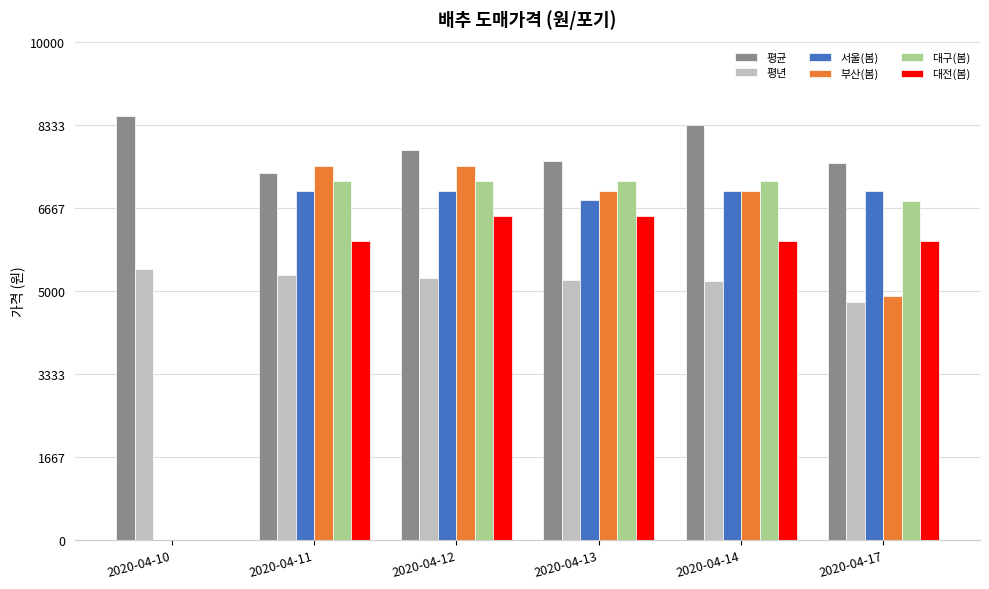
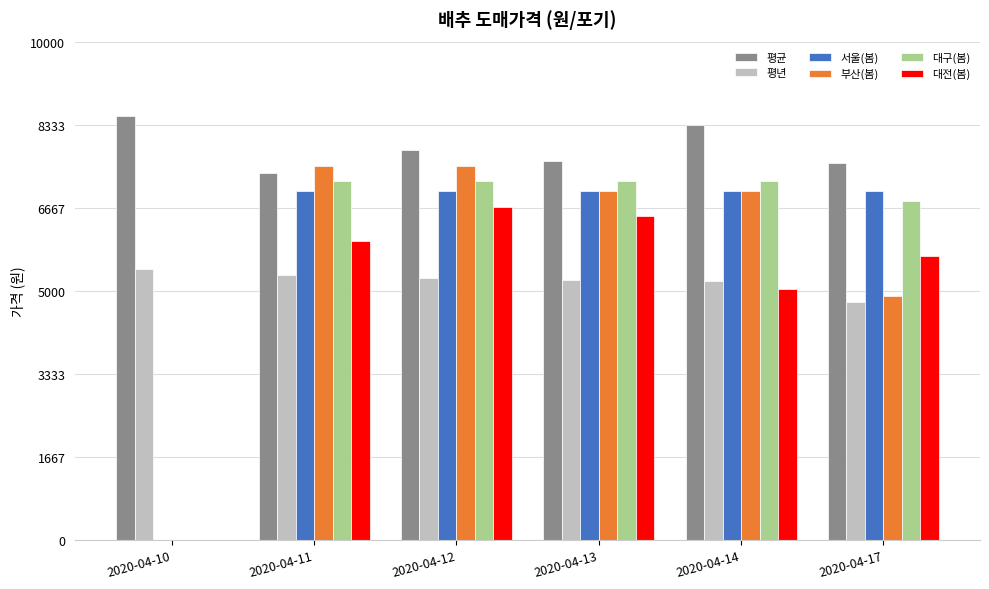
대전(봄), 2020-04-12: 6500 -> 6700
서울(봄), 2020-04-13: 6800 -> 7000
대전(봄), 2020-04-14: 6000 -> 5000
대전(봄), 2020-04-17: 6000 -> 5700
